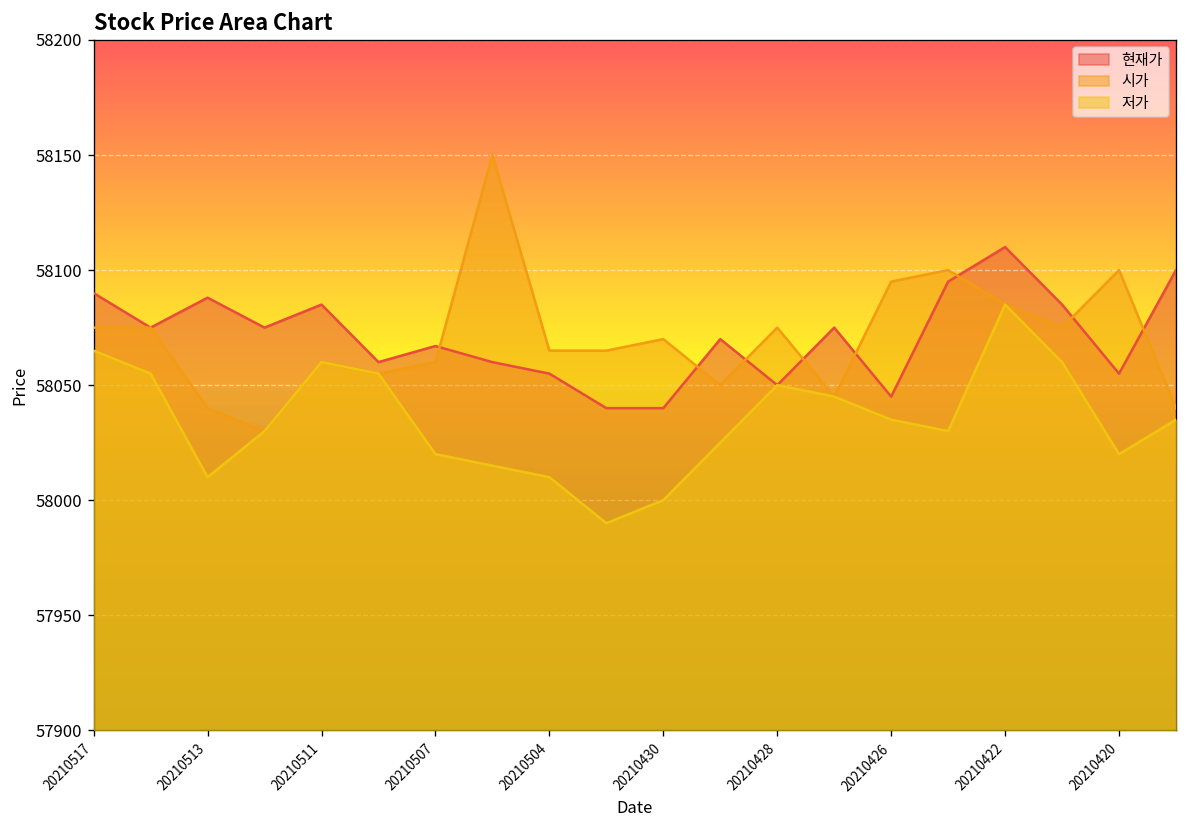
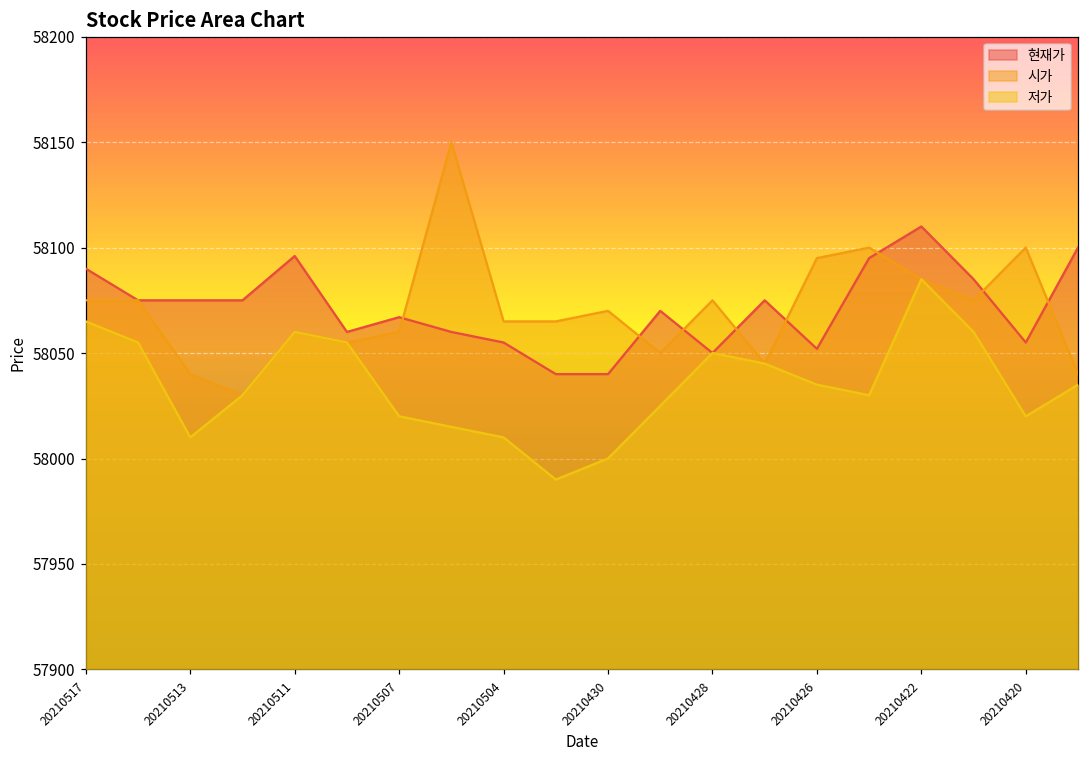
현재가, 20210513: 58088 -> 58075
현재가, 20210511: 58085 -> 58096
현재가, 20210426: 58045 -> 58052
